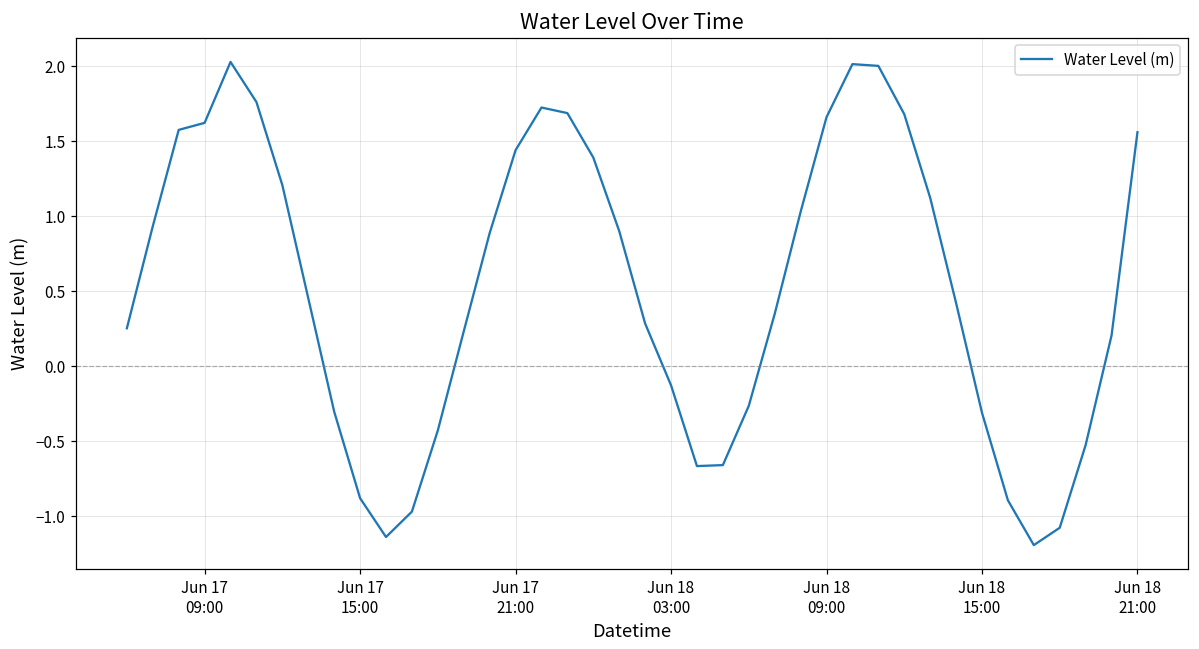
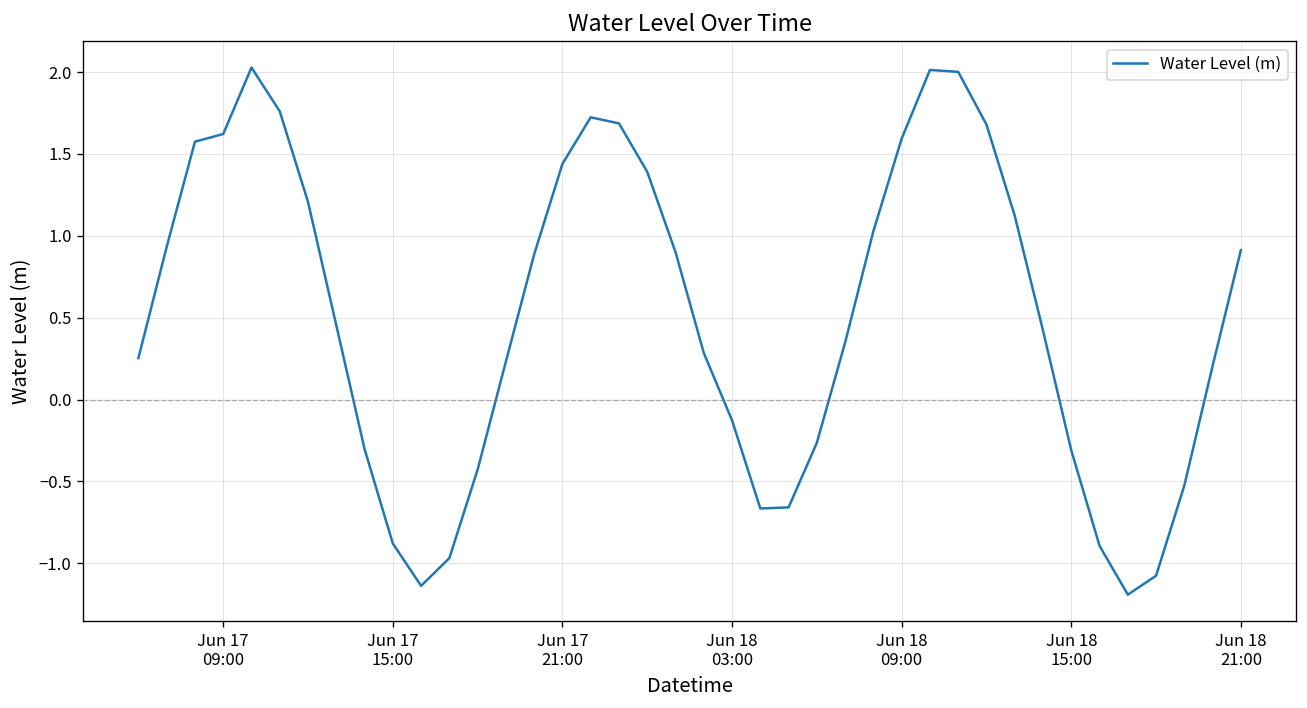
Jun 18 09:00: 1.66 -> 1.59
Jun 18 21:00: 1.56 -> 0.91
